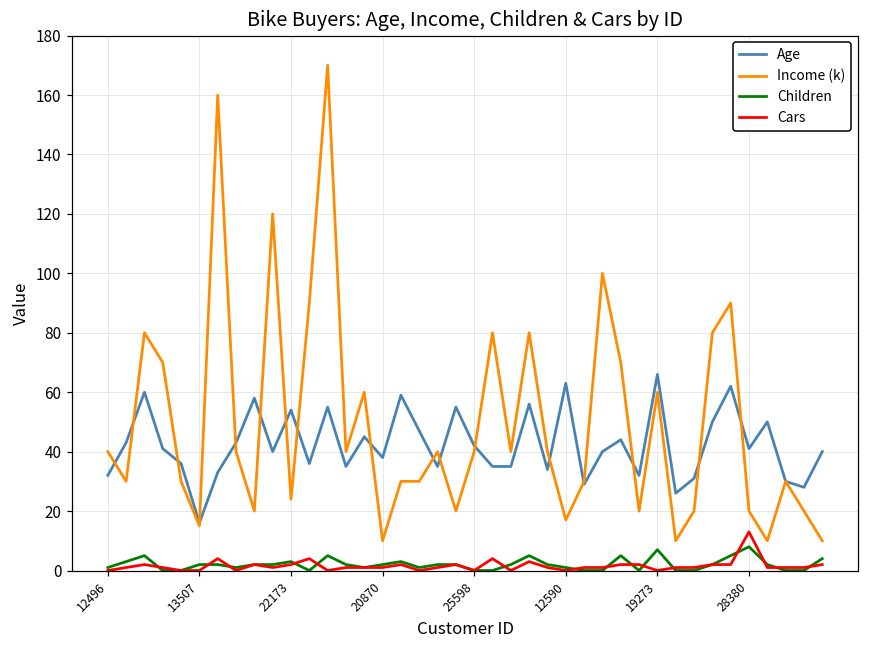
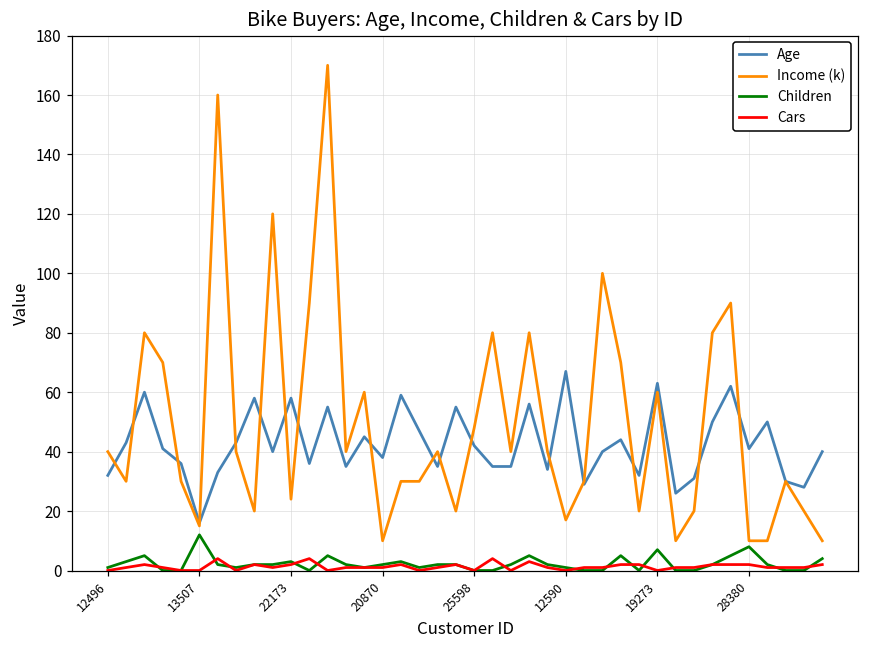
Children, 13507: 2 -> 12
Age, 22173: 54 -> 58
Income (k), 25598: 40 -> 48
Age, 12590: 63 -> 67
Age, 19273: 66 -> 63
Income (k), 28380: 20 -> 10
Cars, 28380: 13 -> 2
